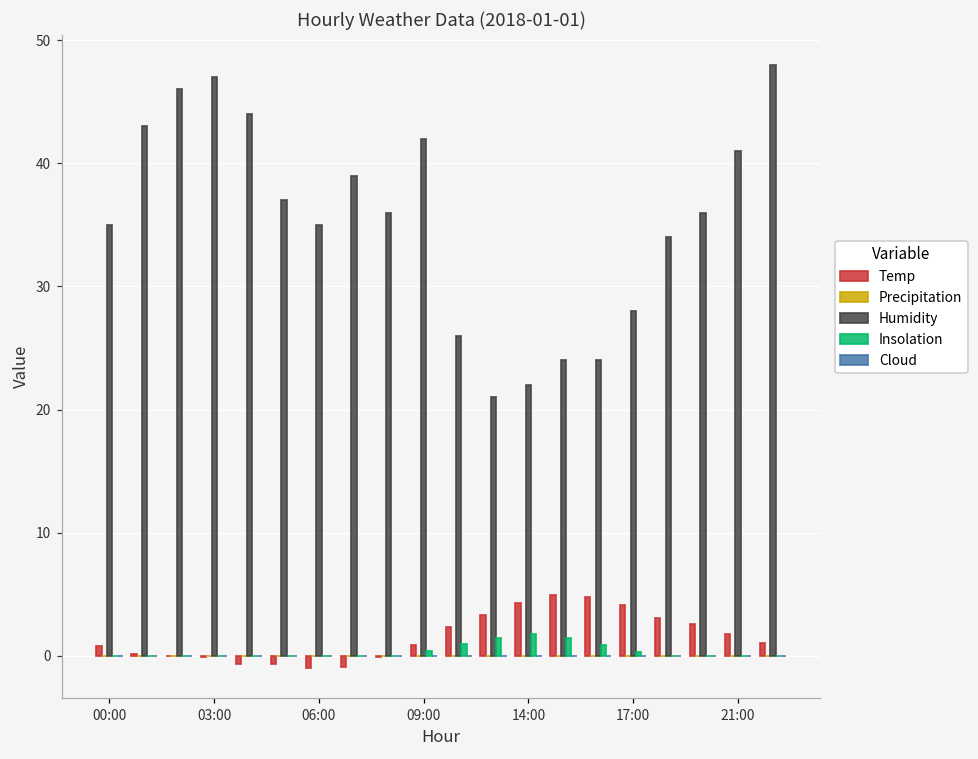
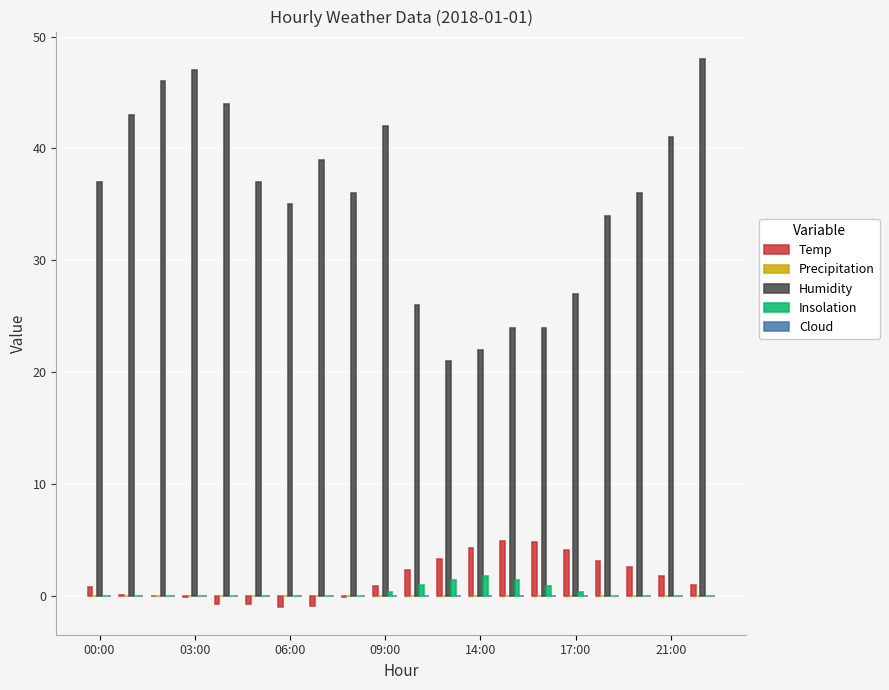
Humidity, 00:00: 35 -> 37
Humidity, 17:00: 28 -> 27
